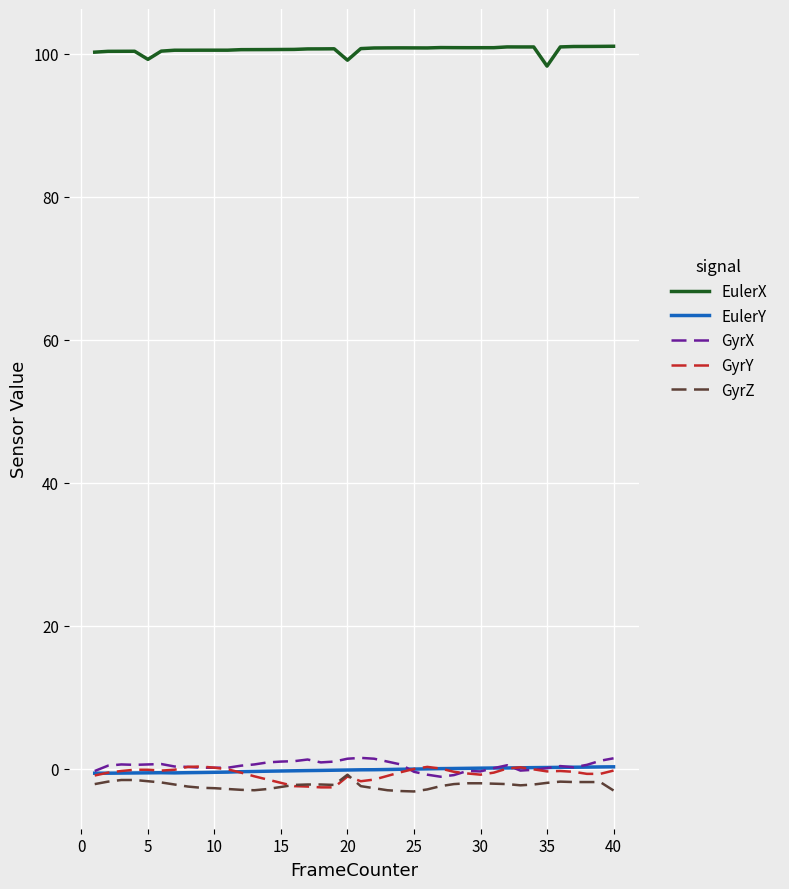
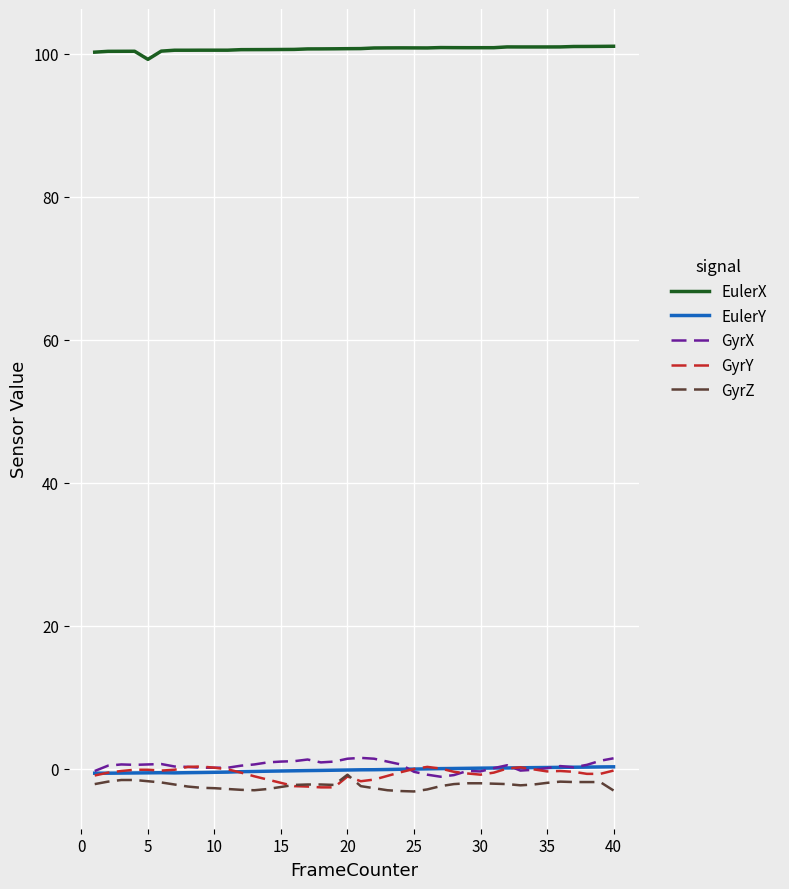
EulerX, 20: 99 -> 101
EulerX, 35: 98 -> 101
